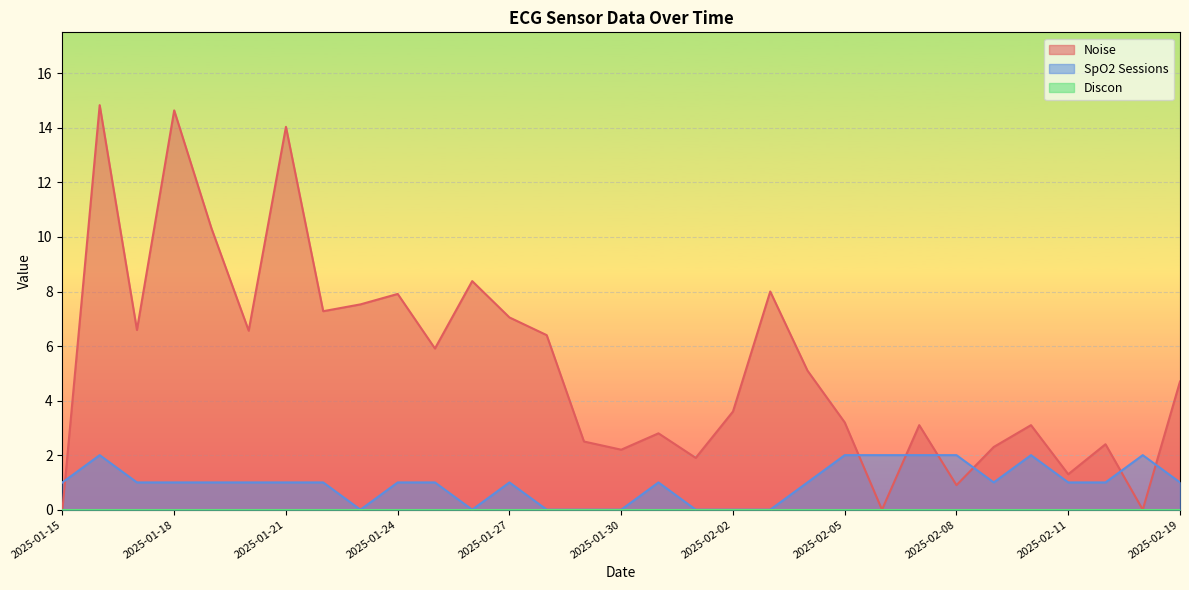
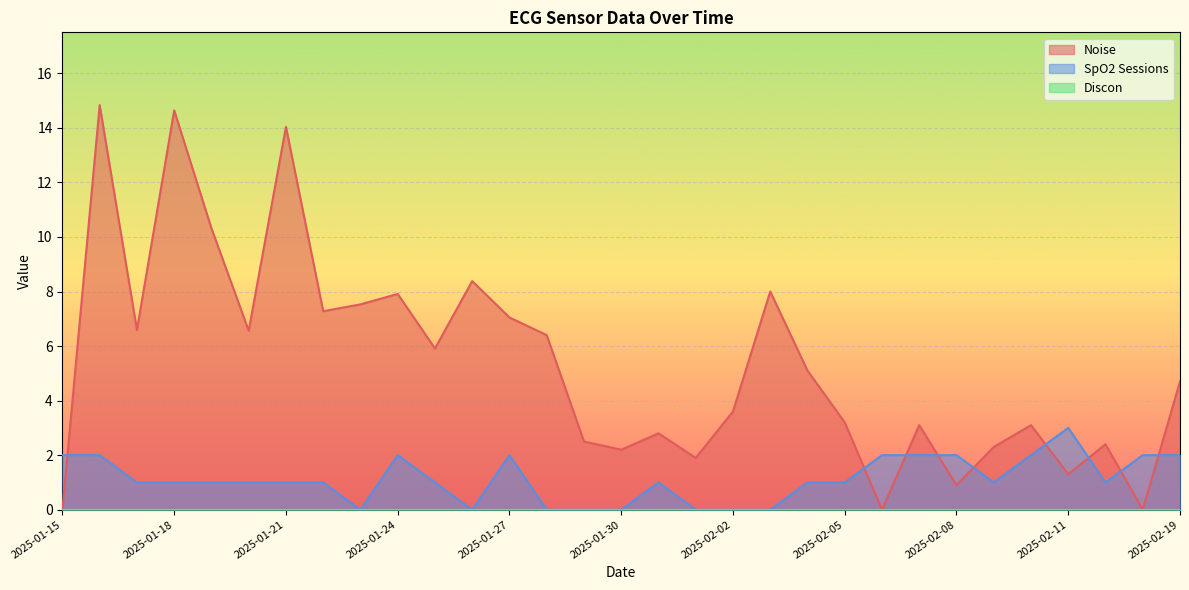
SpO2 Sessions, 2025-01-15: 1 -> 2
SpO2 Sessions, 2025-01-24: 1 -> 2
SpO2 Sessions, 2025-01-27: 1 -> 2
SpO2 Sessions, 2025-02-05: 2 -> 1
SpO2 Sessions, 2025-02-11: 1 -> 3
SpO2 Sessions, 2025-02-19: 1 -> 2
